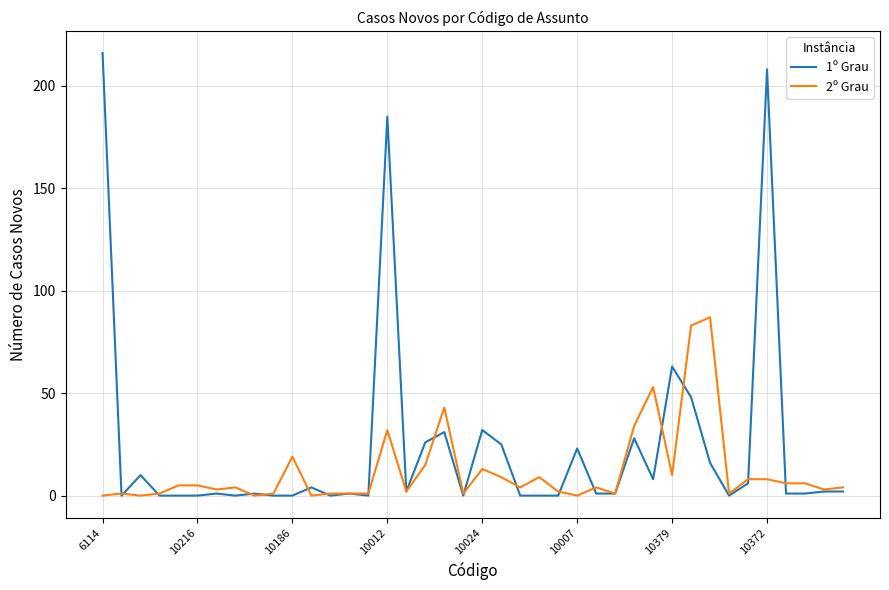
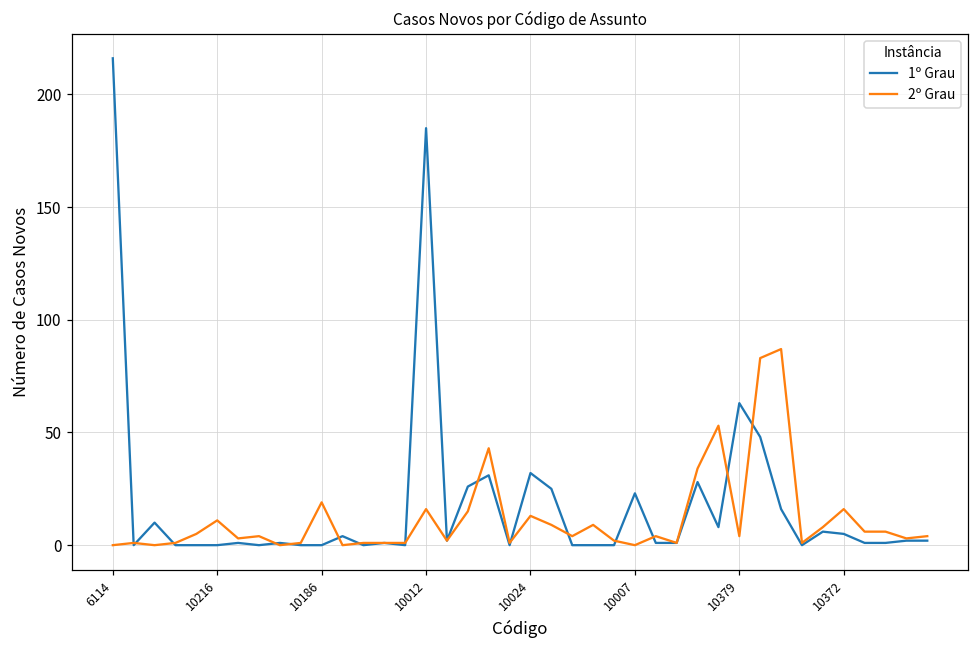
2º Grau, 10216: 5 -> 11
2º Grau, 10012: 32 -> 16
2º Grau, 10379: 10 -> 4
1º Grau, 10372: 208 -> 5
2º Grau, 10372: 8 -> 16
